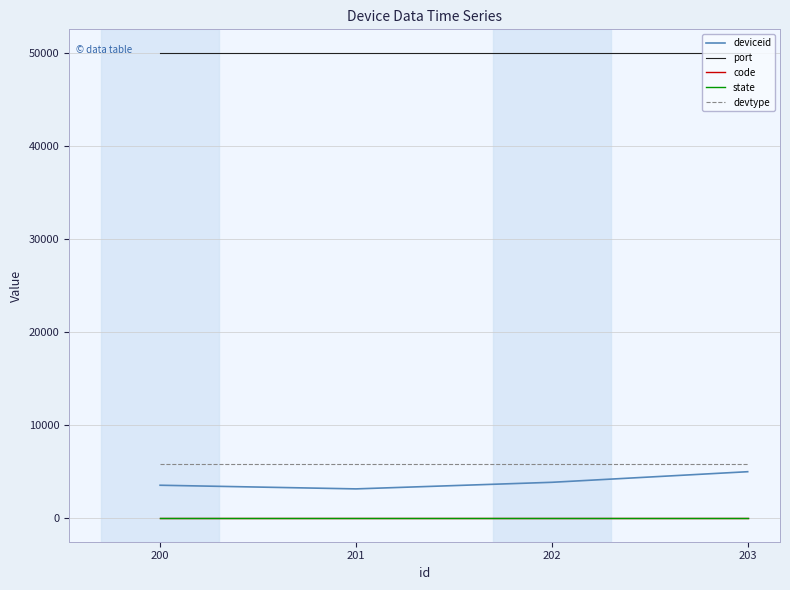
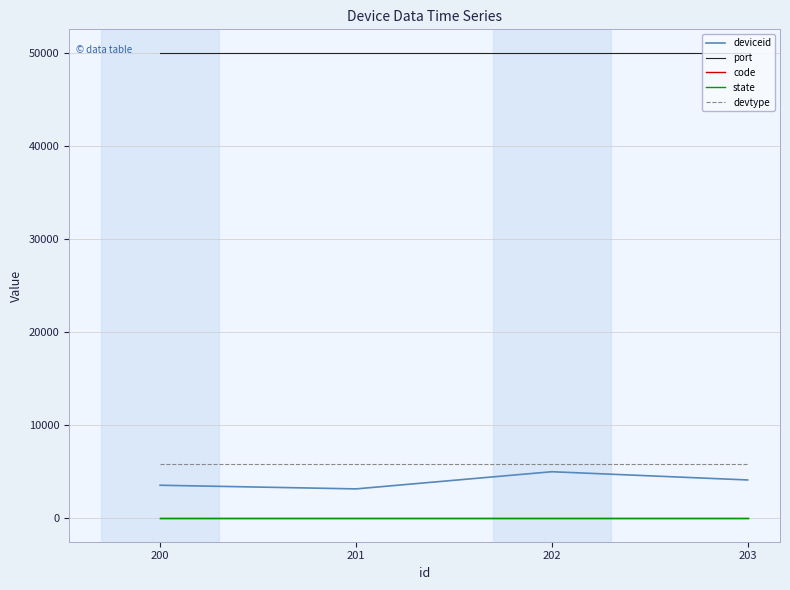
deviceid, 202: 4000 -> 5000
deviceid, 203: 5000 -> 4000
